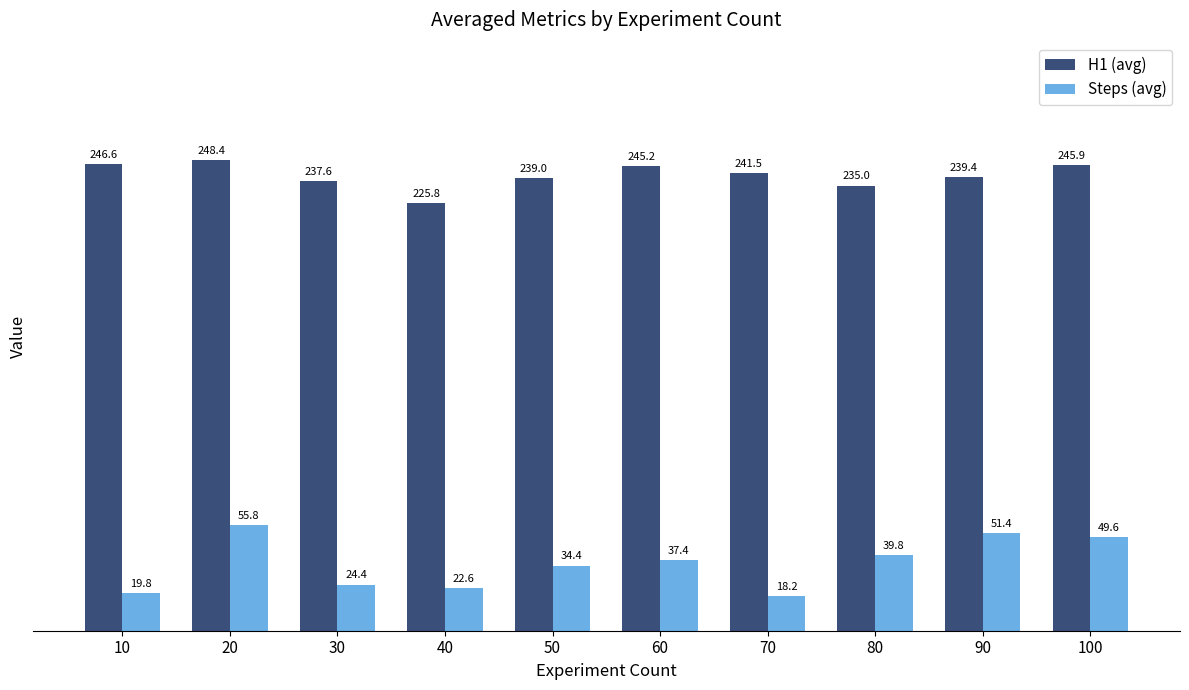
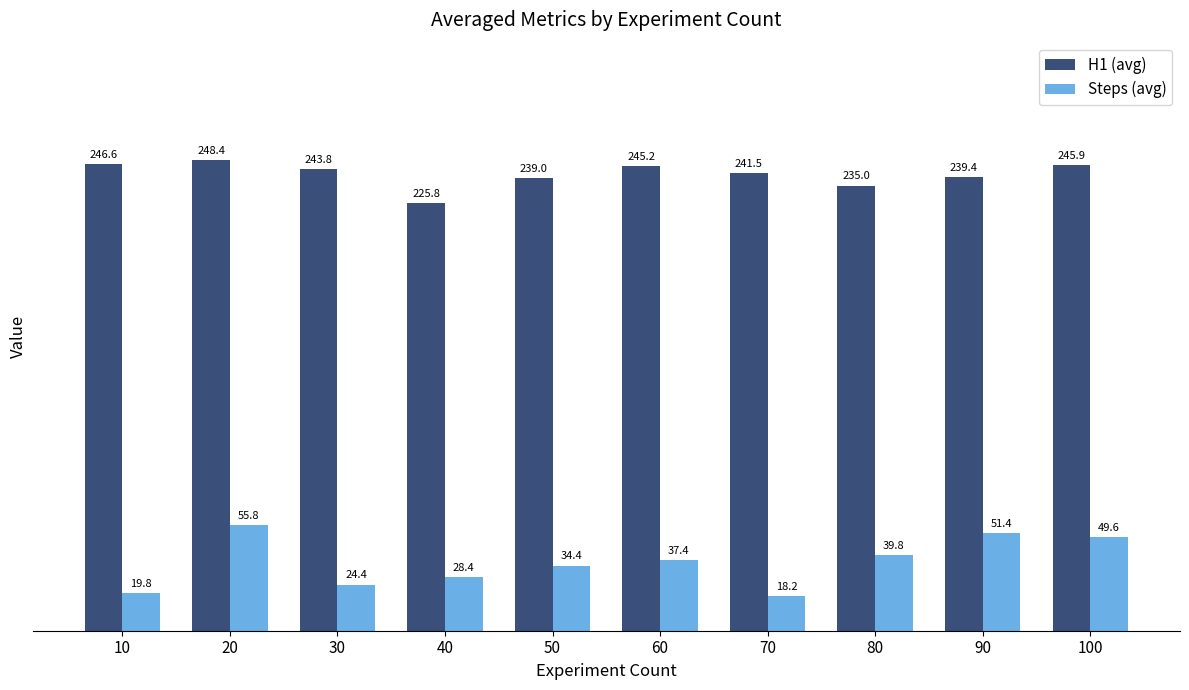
H1 (avg), 30: 237.6 -> 243.8
Steps (avg), 40: 22.6 -> 28.4
